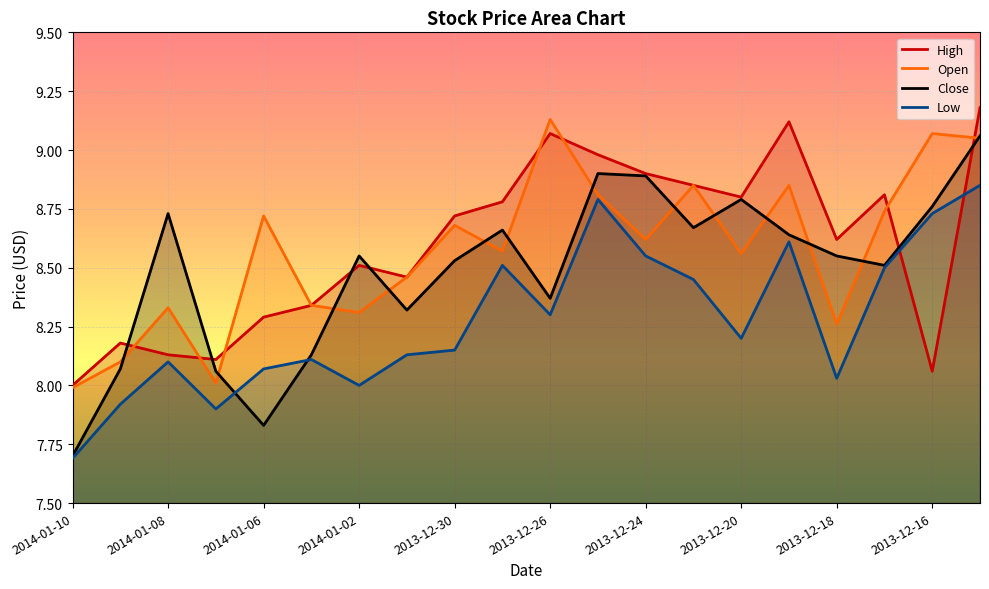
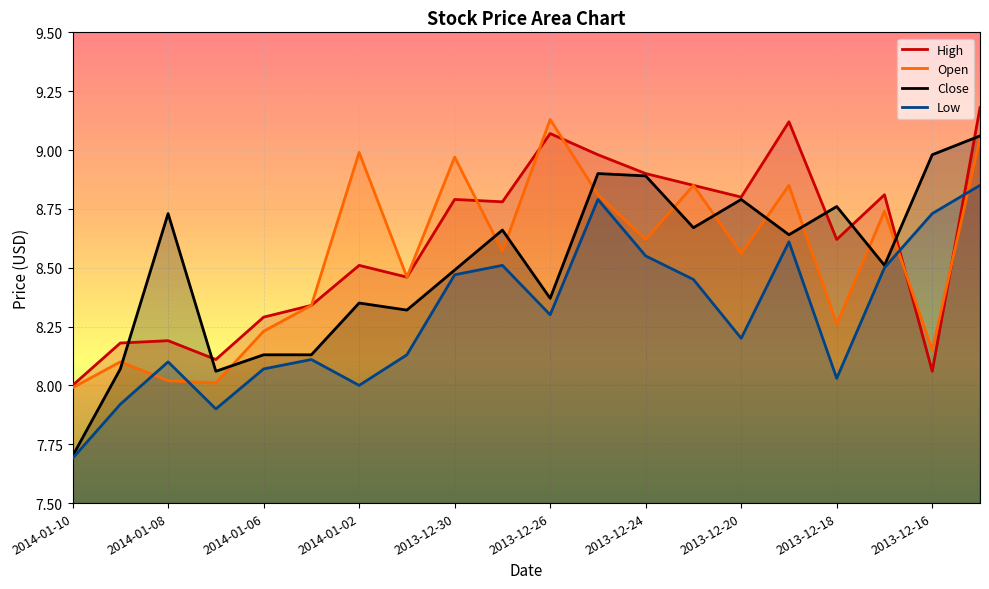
High, 2014-01-08: 8.13 -> 8.19
Open, 2014-01-08: 8.33 -> 8.02
Open, 2014-01-06: 8.72 -> 8.23
Close, 2014-01-06: 7.83 -> 8.13
Open, 2014-01-02: 8.31 -> 8.99
Close, 2014-01-02: 8.55 -> 8.35
High, 2013-12-30: 8.72 -> 8.79
Open, 2013-12-30: 8.68 -> 8.97
Close, 2013-12-30: 8.53 -> 8.49
Low, 2013-12-30: 8.15 -> 8.47
Close, 2013-12-18: 8.55 -> 8.76
Open, 2013-12-16: 9.07 -> 8.15
Close, 2013-12-16: 8.76 -> 8.98
